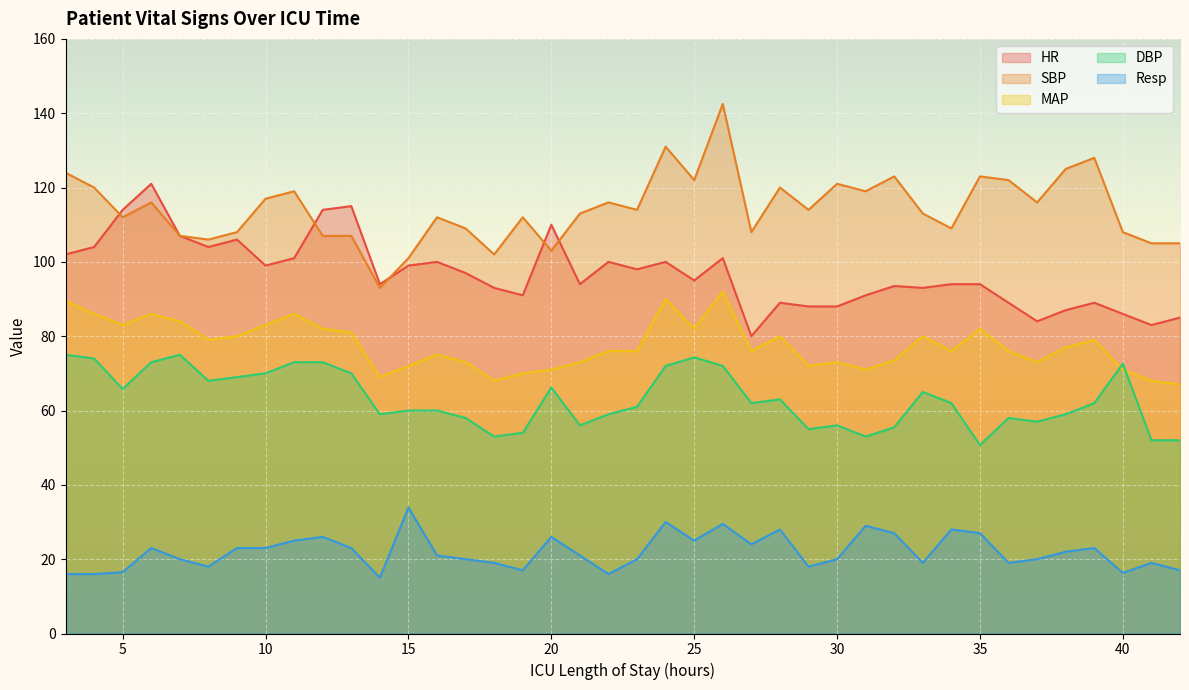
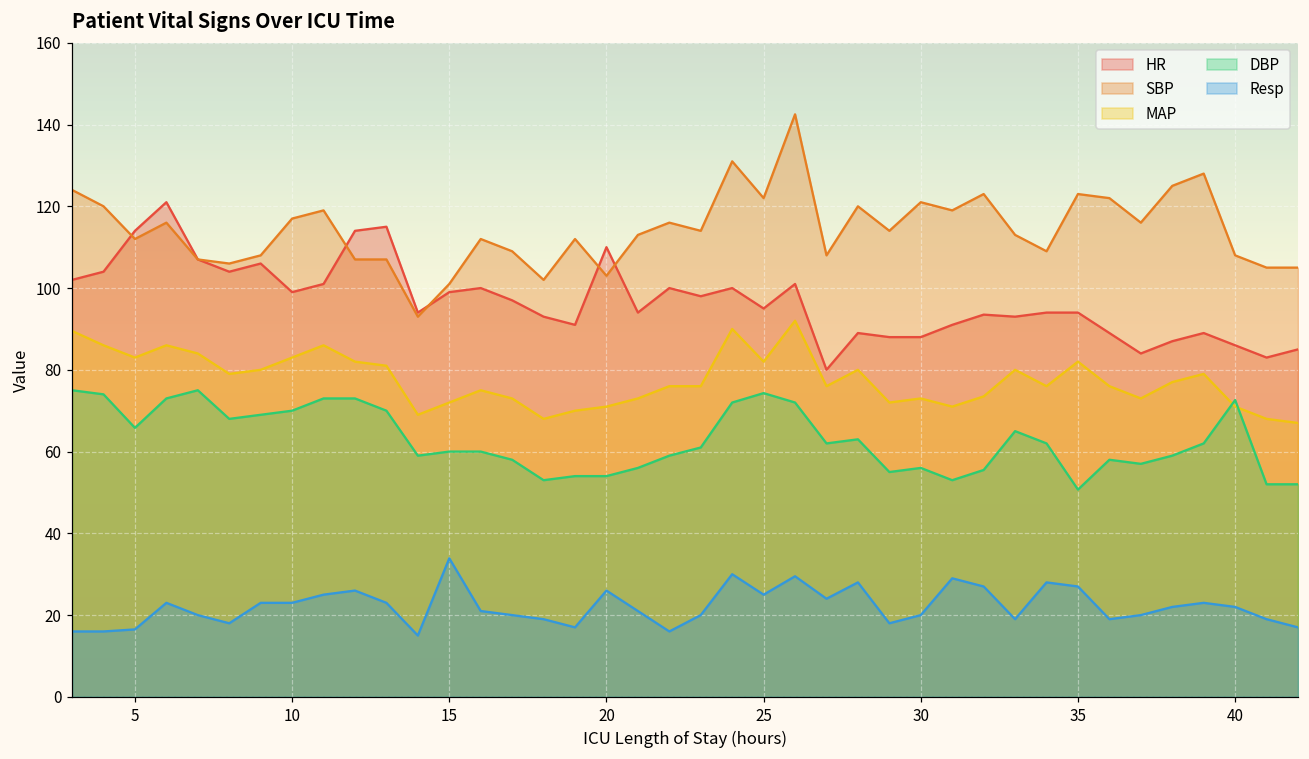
DBP, 20: 66 -> 54
Resp, 40: 16 -> 22
